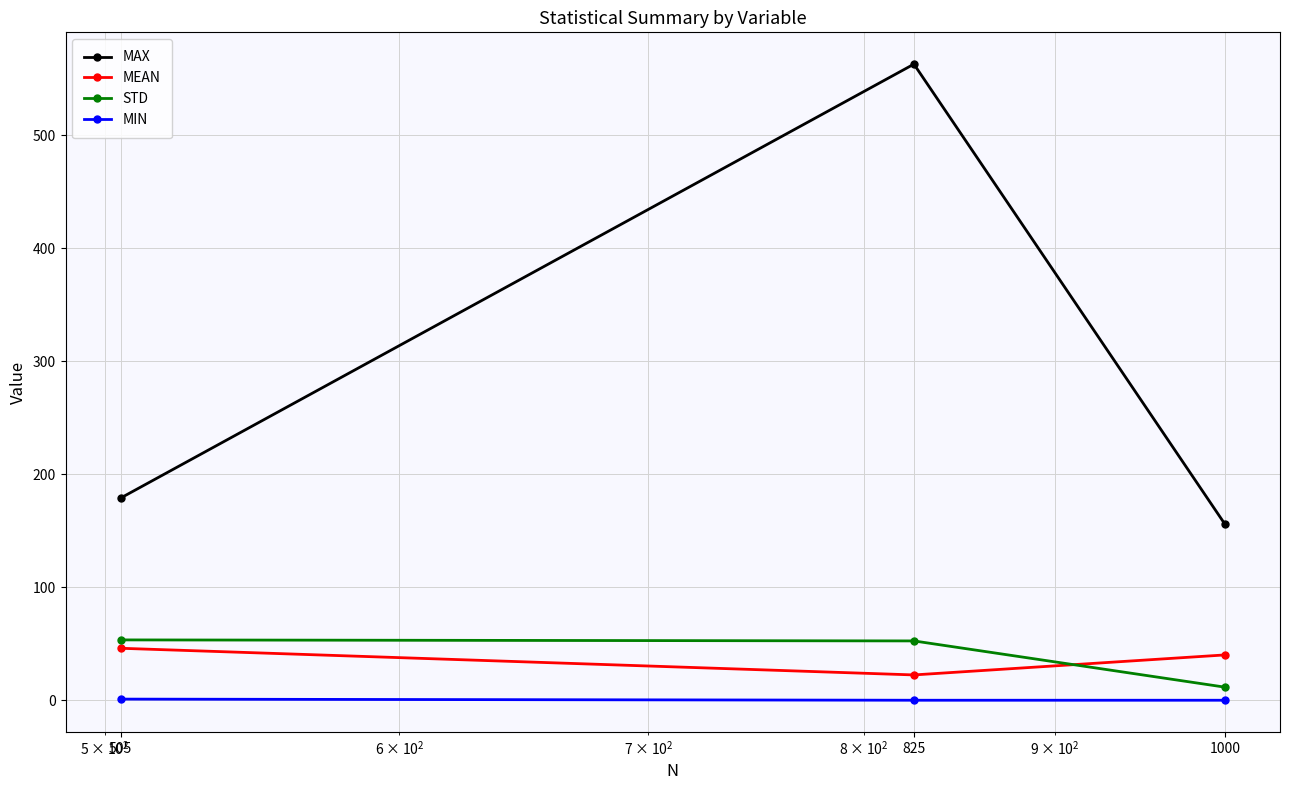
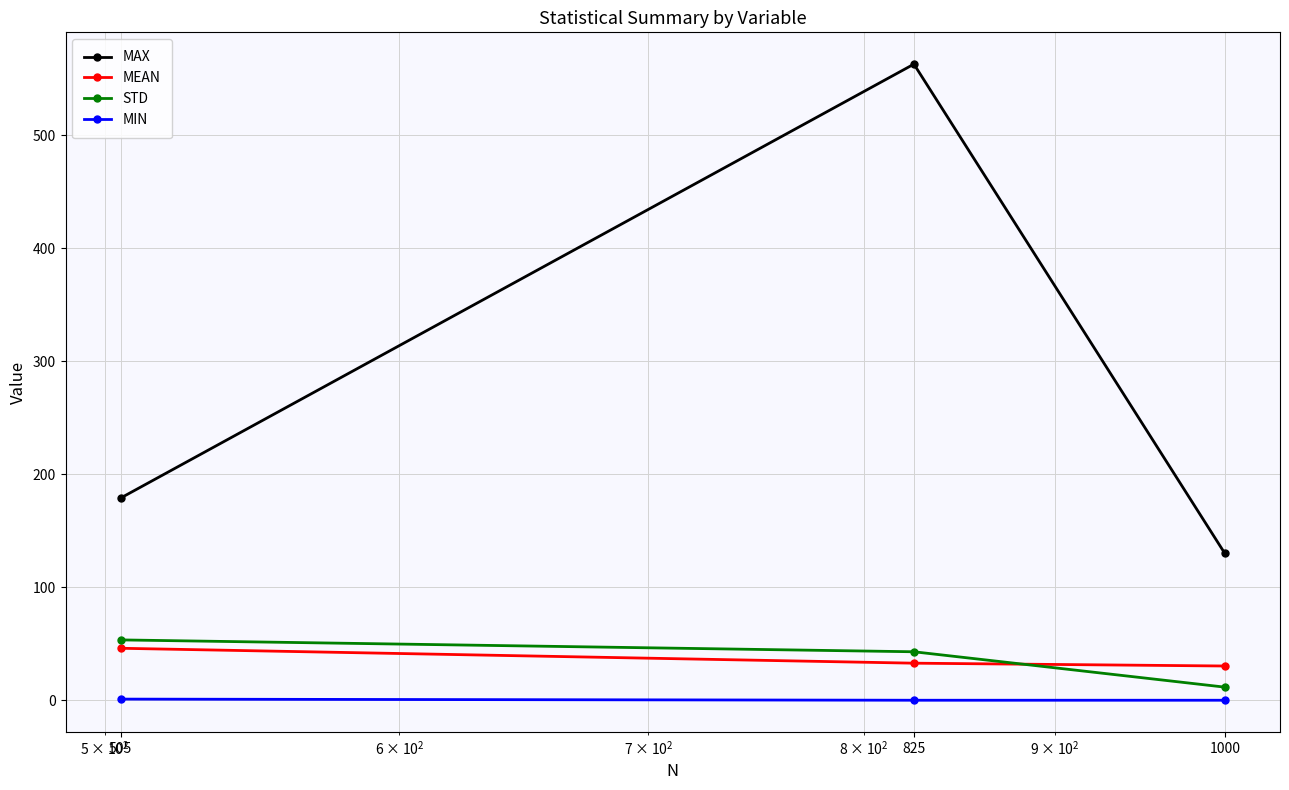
MEAN, 825: 22 -> 33
STD, 825: 53 -> 43
MAX, 1000: 156 -> 130
MEAN, 1000: 40 -> 30
